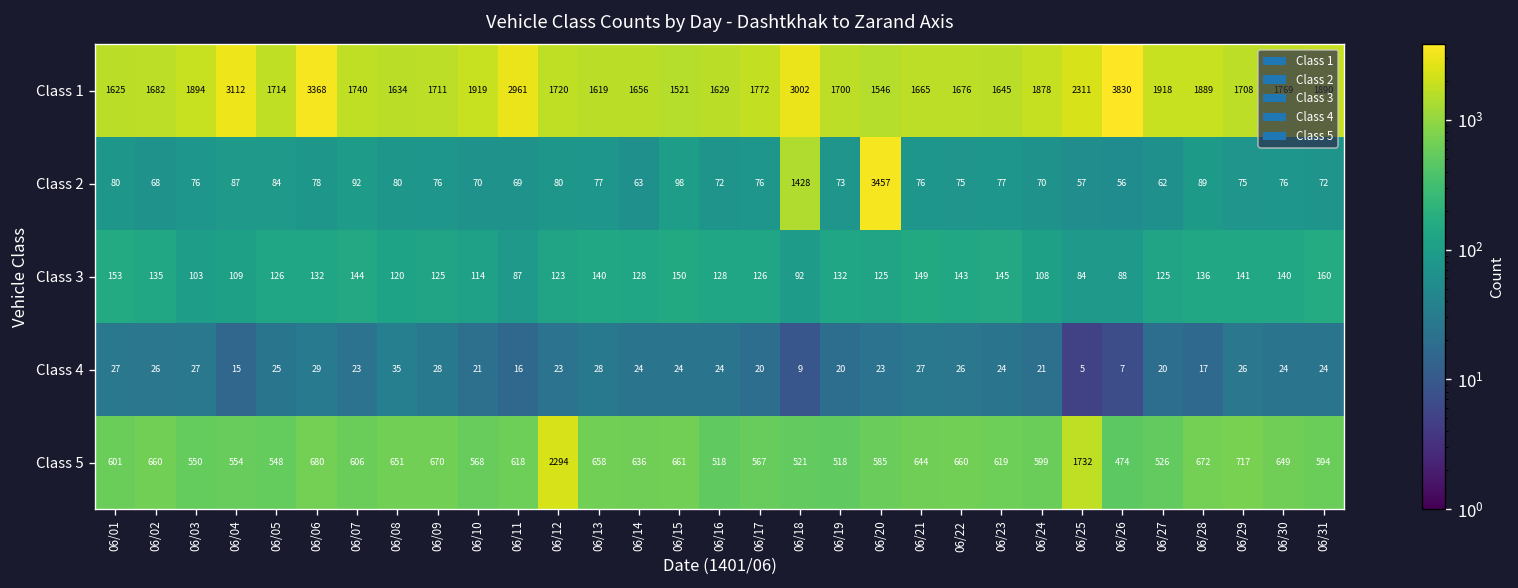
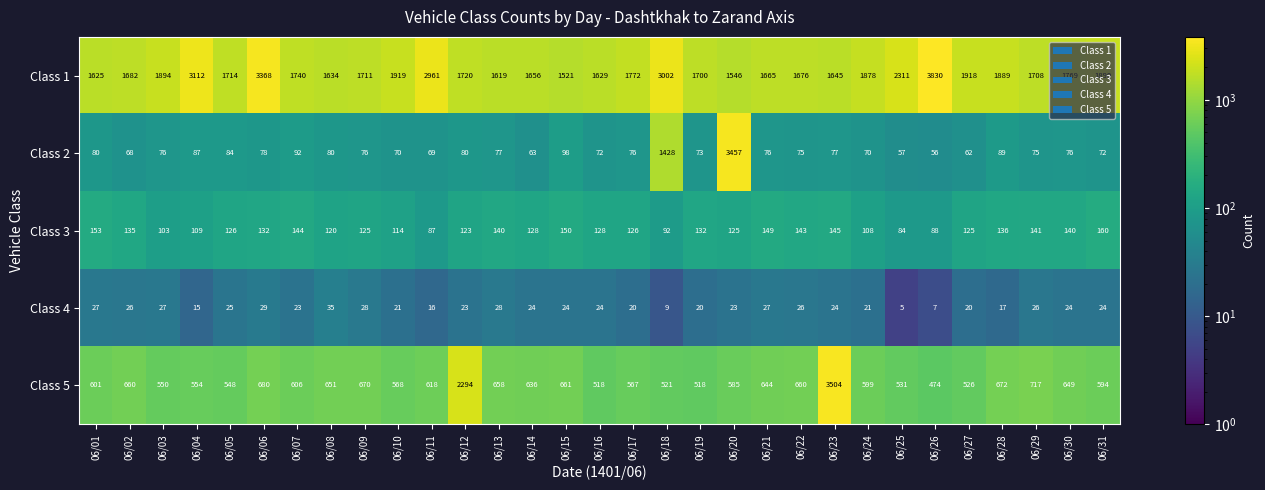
Class 5, 06/23: 619 -> 3504
Class 5, 06/25: 1732 -> 531
